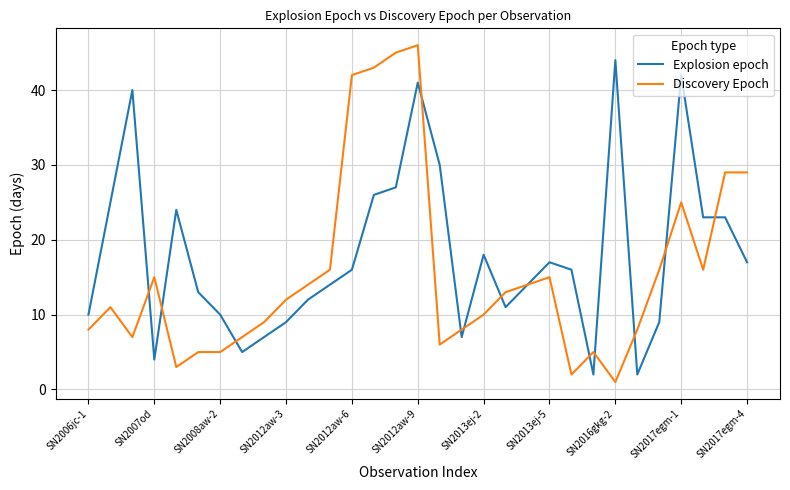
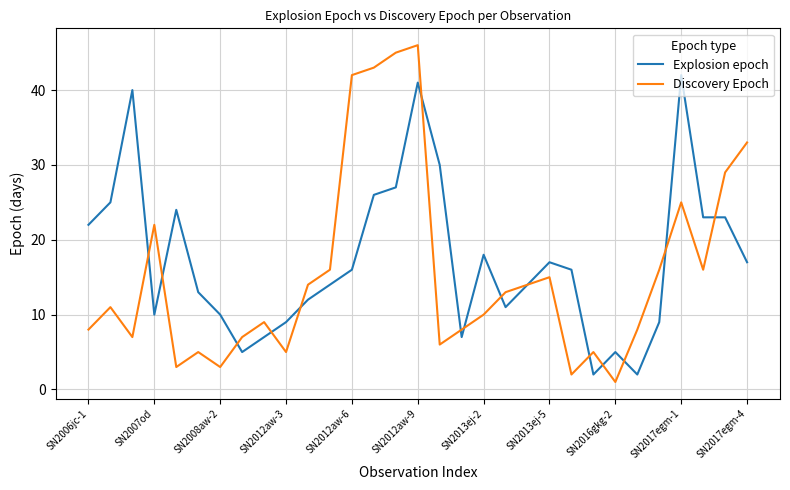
Explosion epoch, SN2006jc-1: 10 -> 22
Explosion epoch, SN2007od: 4 -> 10
Discovery Epoch, SN2007od: 15 -> 22
Discovery Epoch, SN2008aw-2: 5 -> 3
Discovery Epoch, SN2012aw-3: 12 -> 5
Explosion epoch, SN2016gkg-2: 44 -> 5
Discovery Epoch, SN2017egm-4: 29 -> 33
